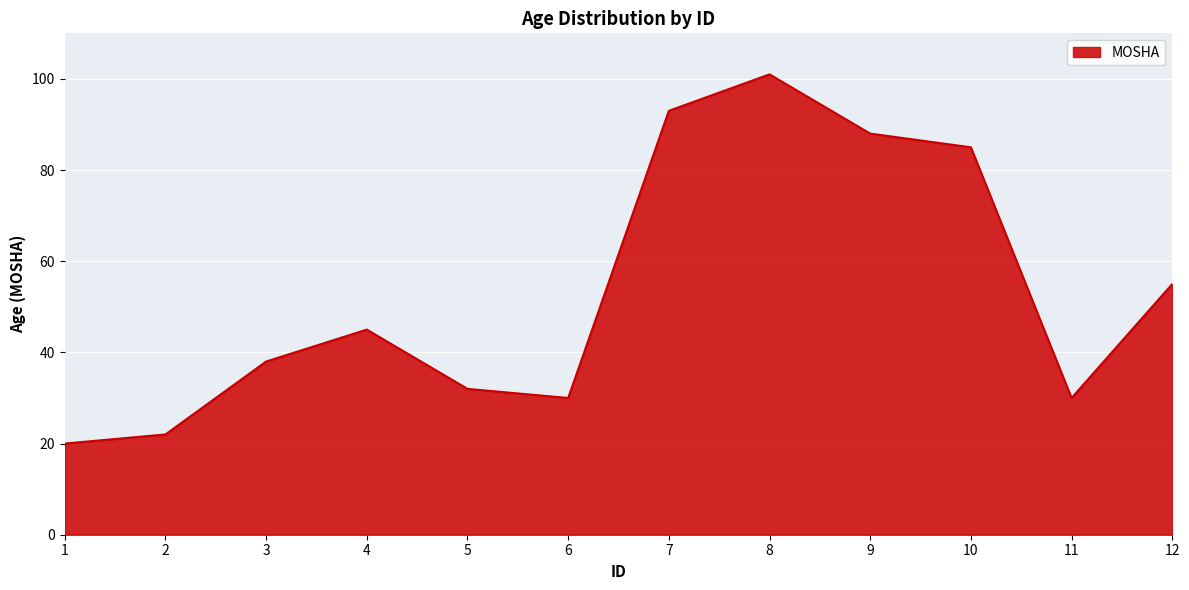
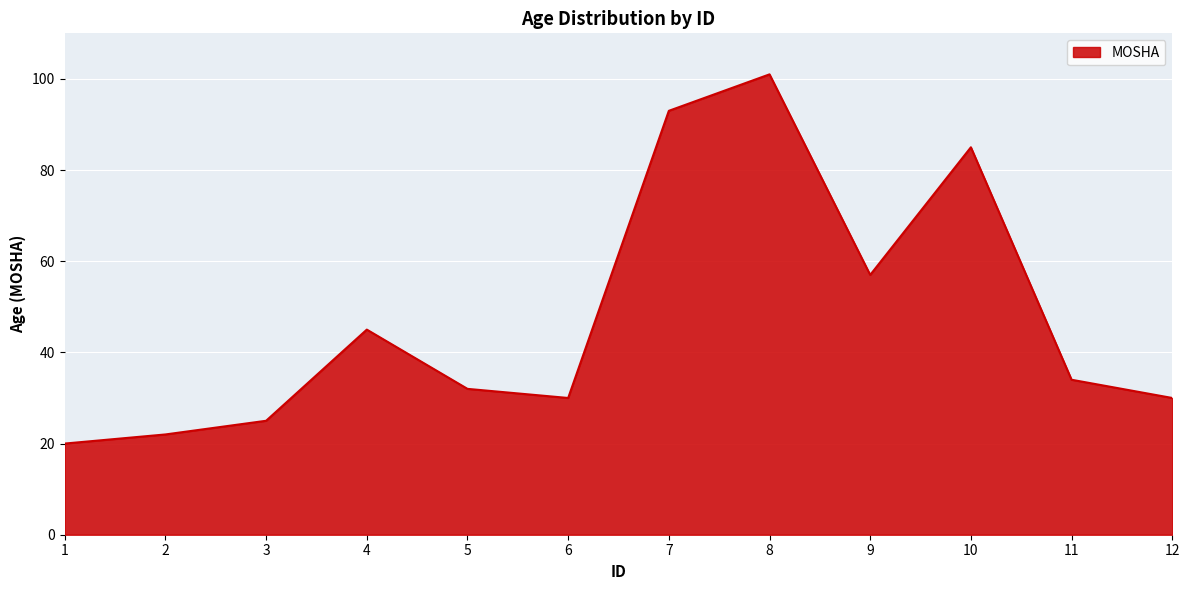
3: 38 -> 25
9: 88 -> 57
11: 30 -> 34
12: 55 -> 30
